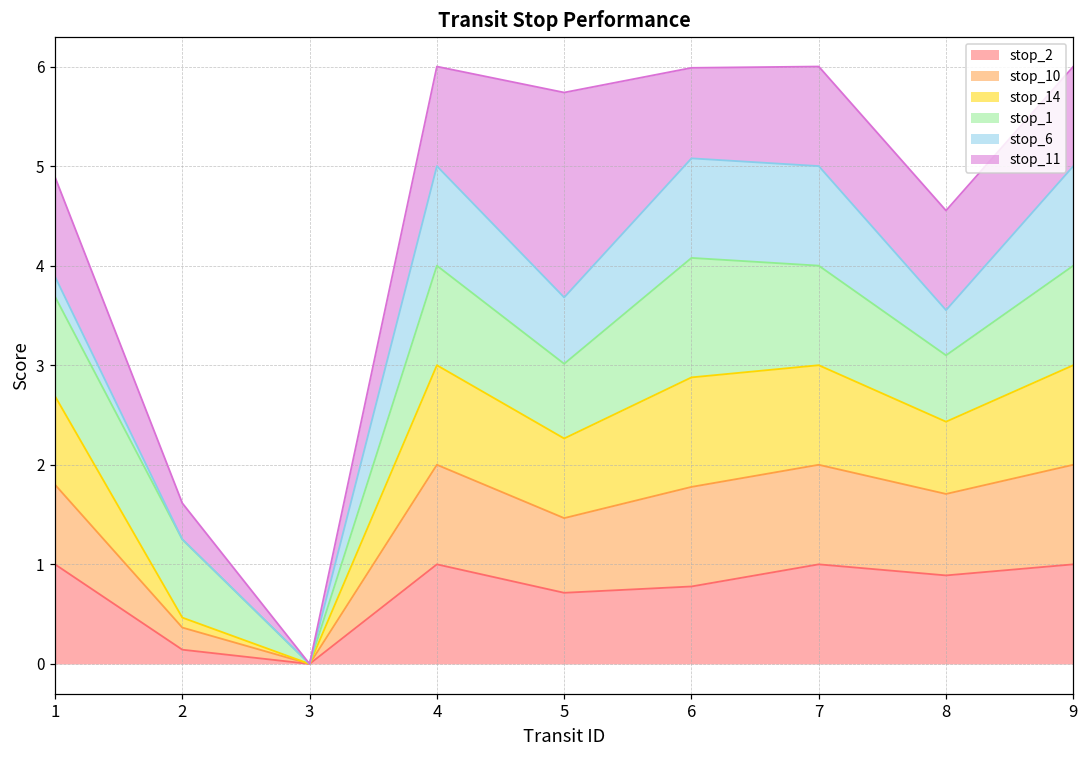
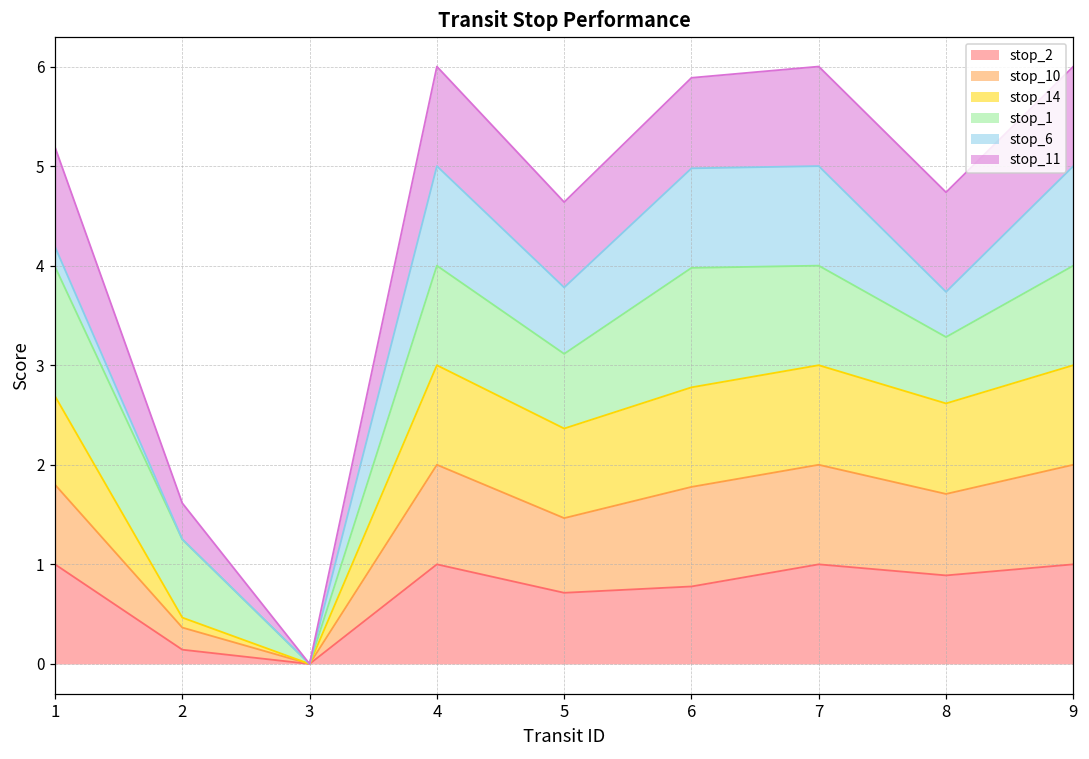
stop_1, 1: 1.0 -> 1.3
stop_14, 5: 0.8 -> 0.9
stop_11, 5: 2.1 -> 0.9
stop_14, 6: 1.1 -> 1.0
stop_14, 8: 0.7 -> 0.9
